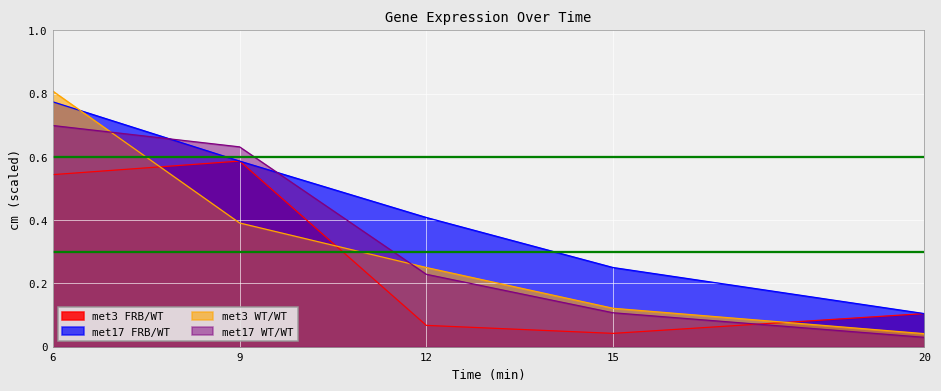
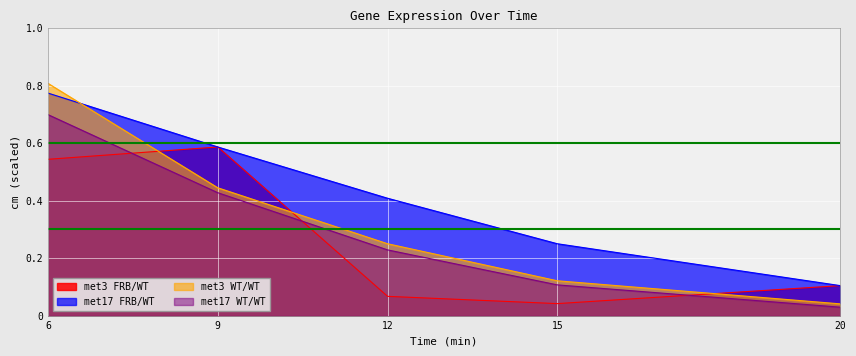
met3 WT/WT, 9: 0.39 -> 0.44
met17 WT/WT, 9: 0.63 -> 0.43
